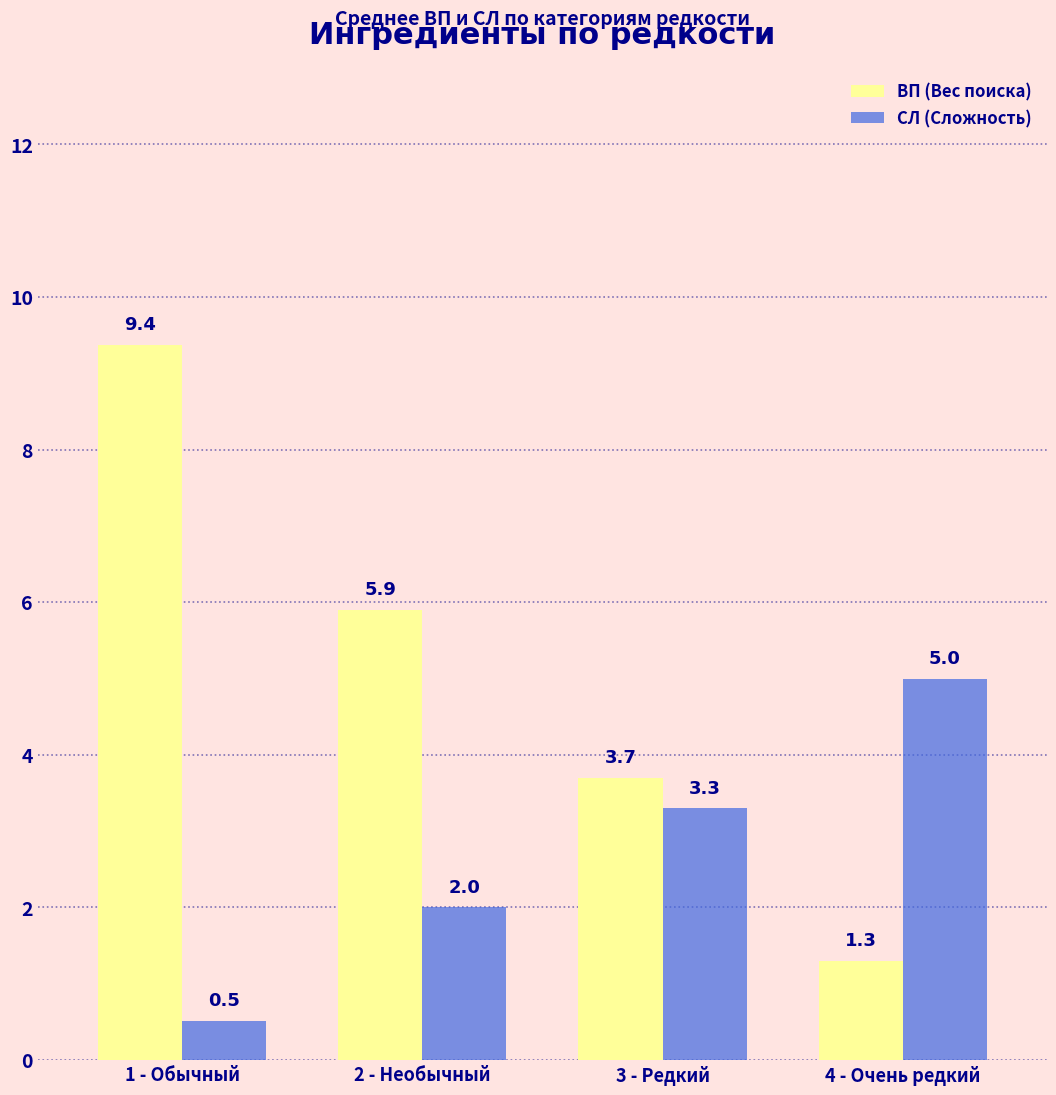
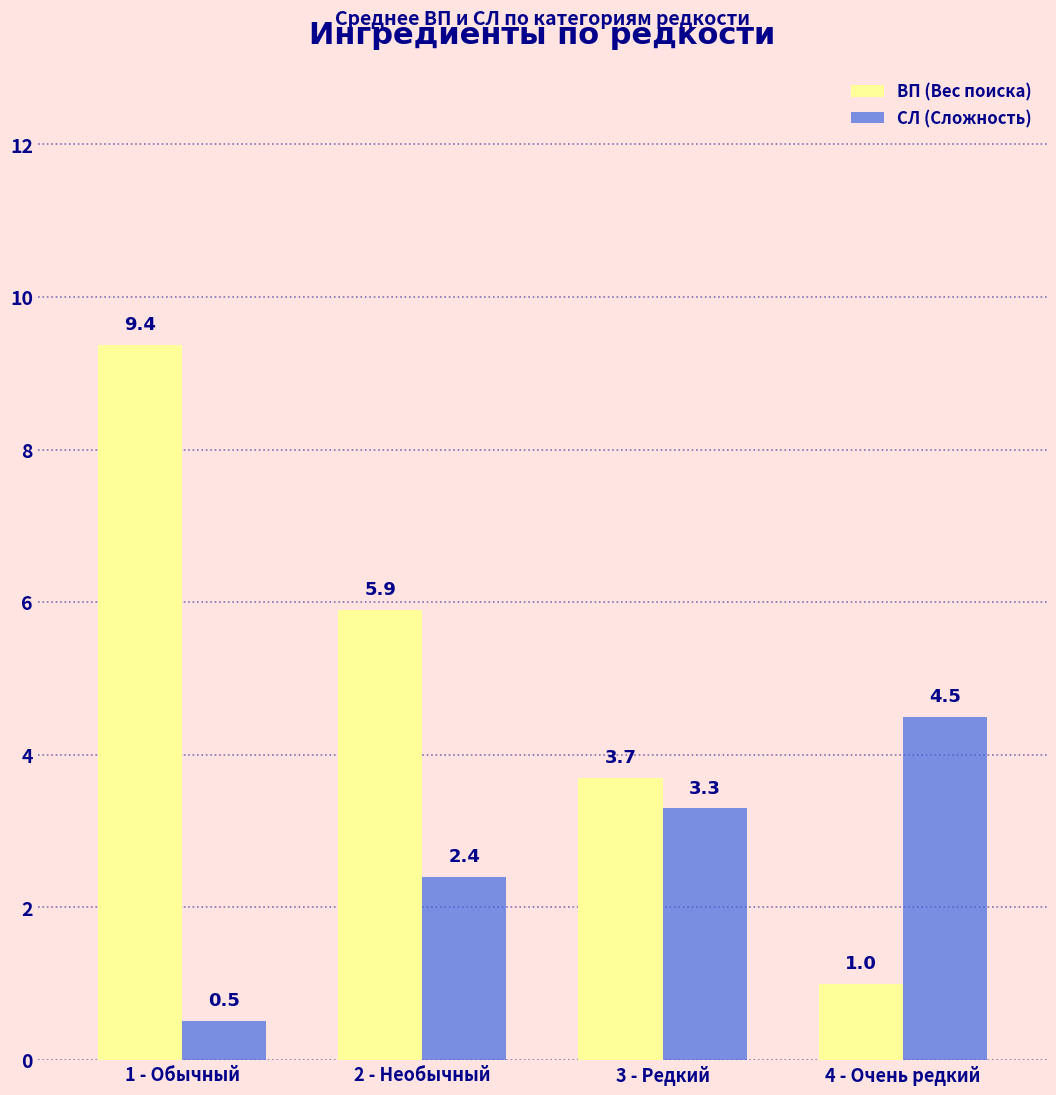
СЛ (Сложность), 2 - Необычный: 2.0 -> 2.4
ВП (Вес поиска), 4 - Очень редкий: 1.3 -> 1.0
СЛ (Сложность), 4 - Очень редкий: 5.0 -> 4.5
